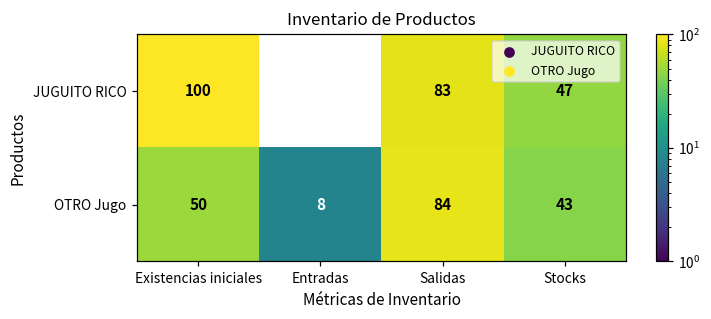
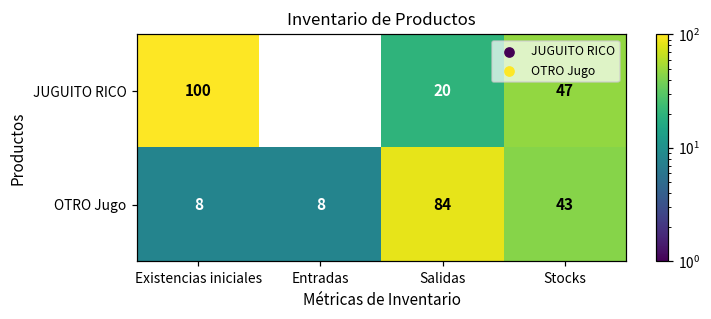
JUGUITO RICO, Salidas: 83 -> 20
OTRO Jugo, Existencias iniciales: 50 -> 8
